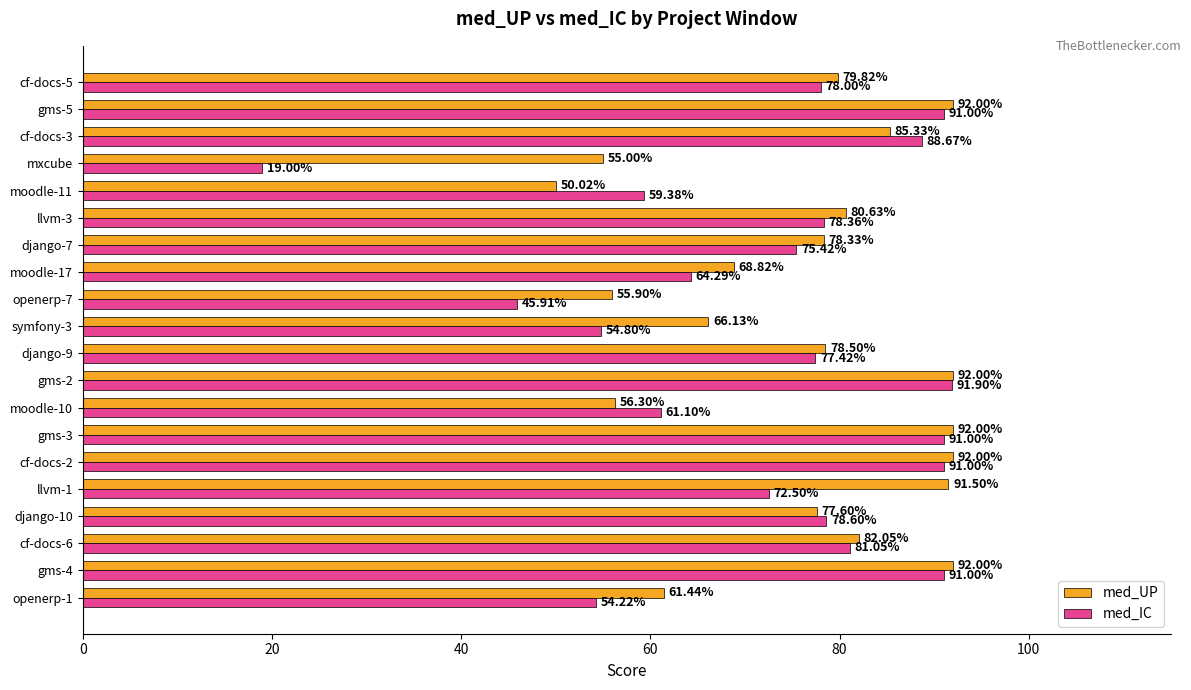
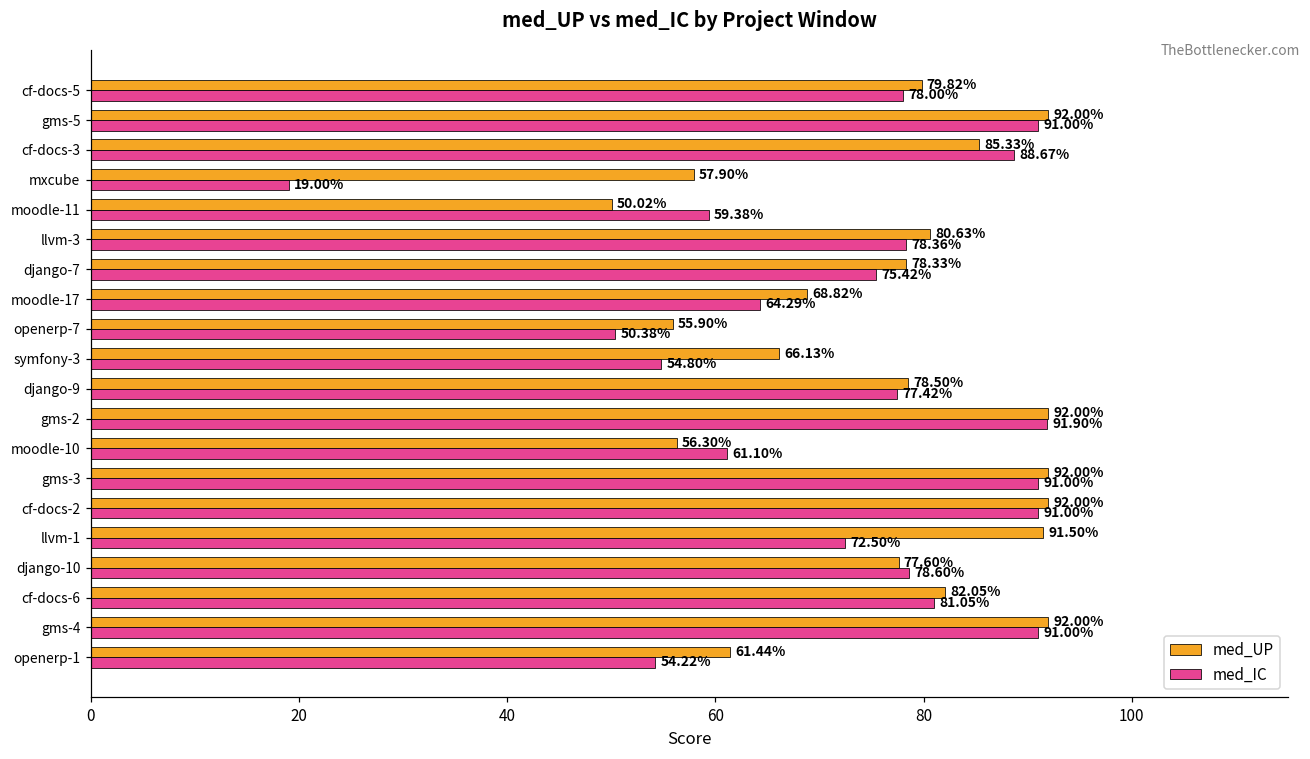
med_UP, mxcube: 55.00% -> 57.90%
med_IC, openerp-7: 45.91% -> 50.38%
